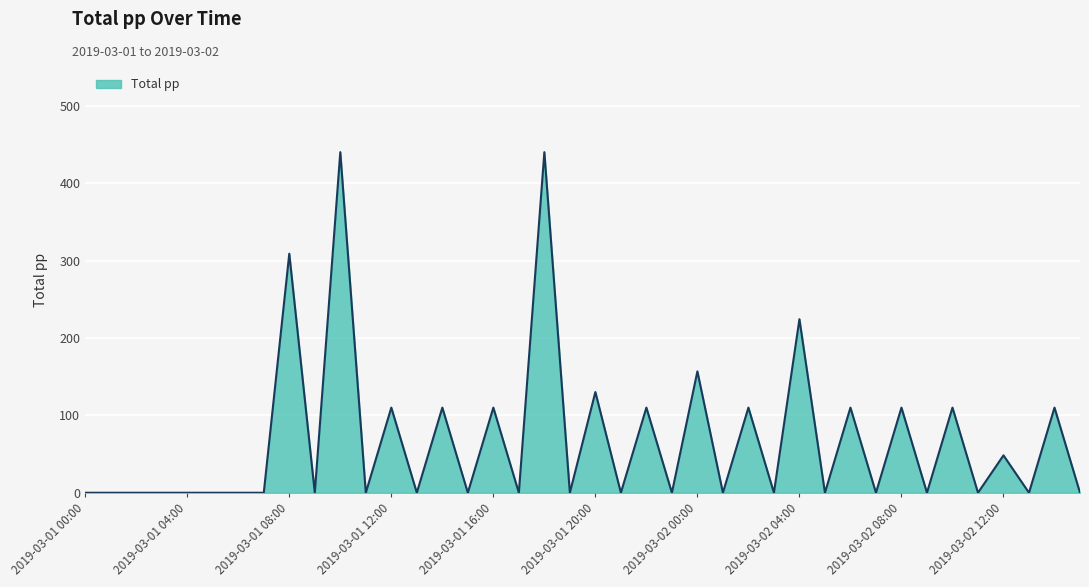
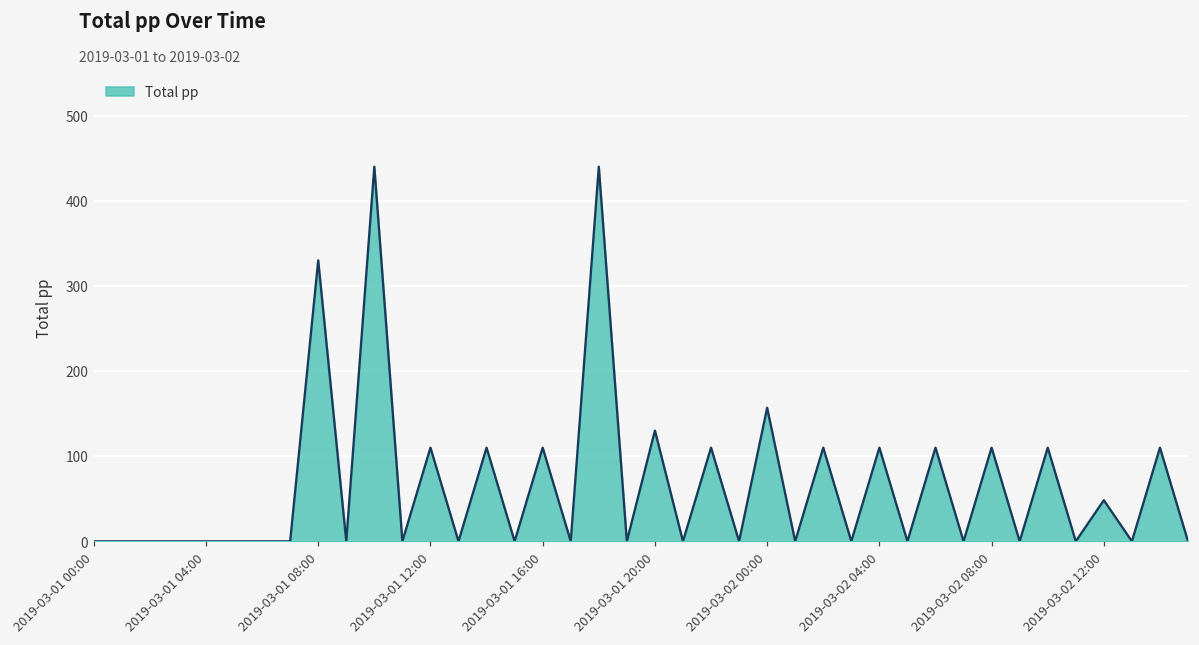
2019-03-01 08:00: 310 -> 330
2019-03-02 04:00: 220 -> 110
